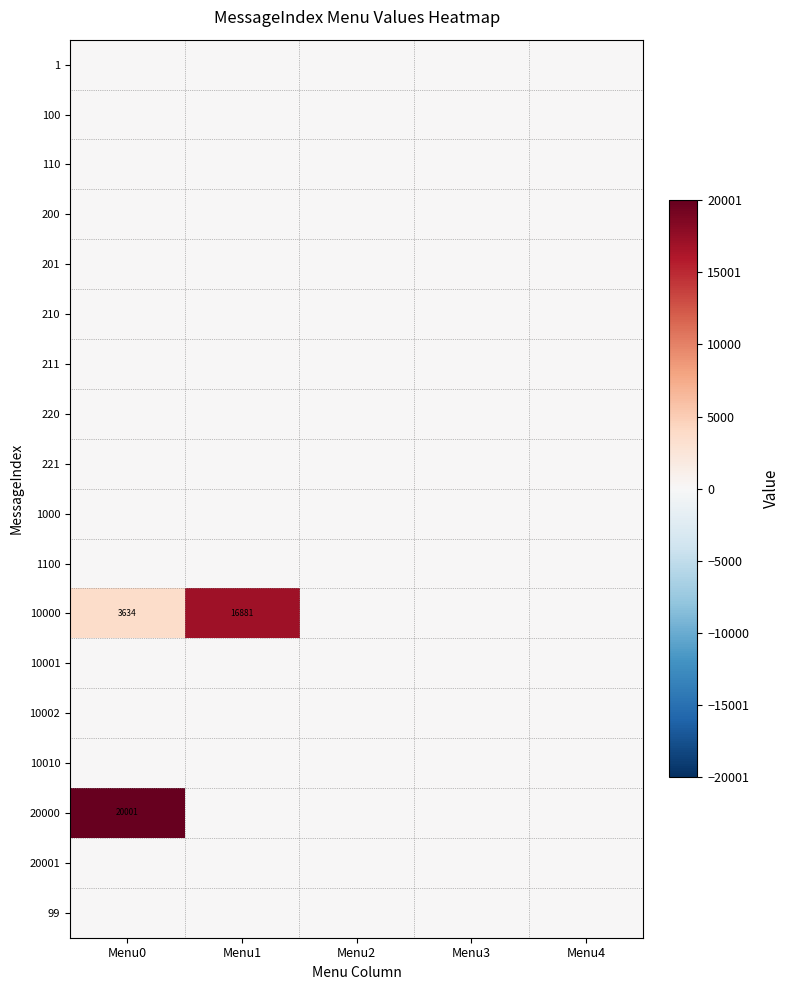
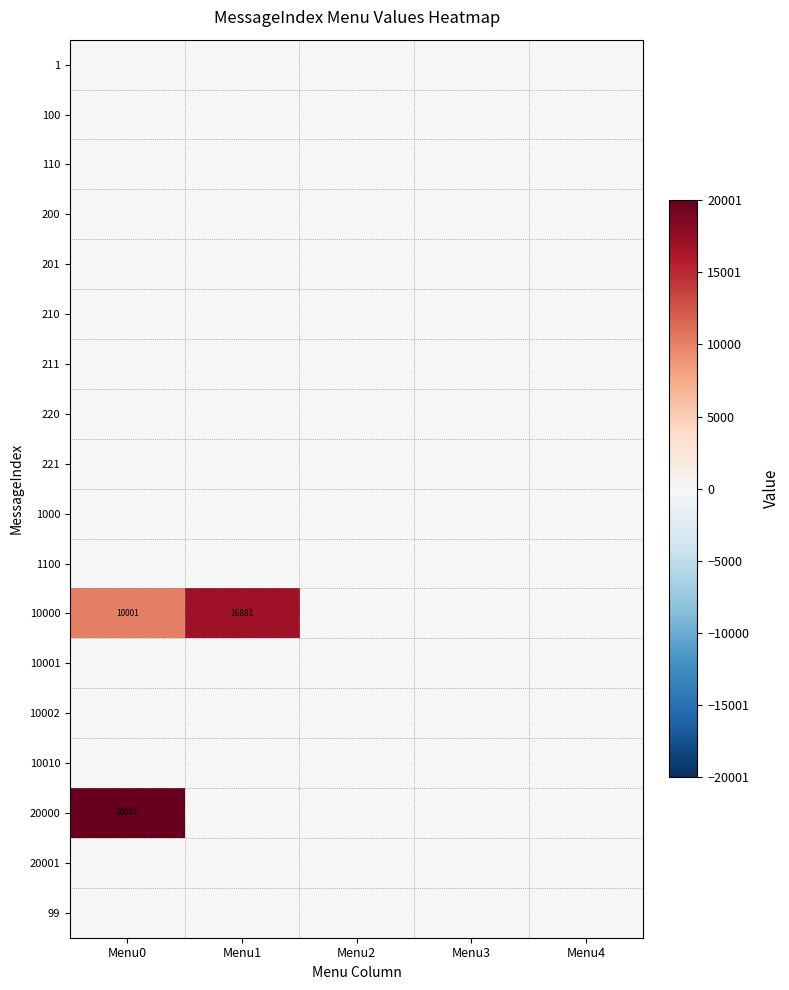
10000, Menu0: 3634 -> 10001
